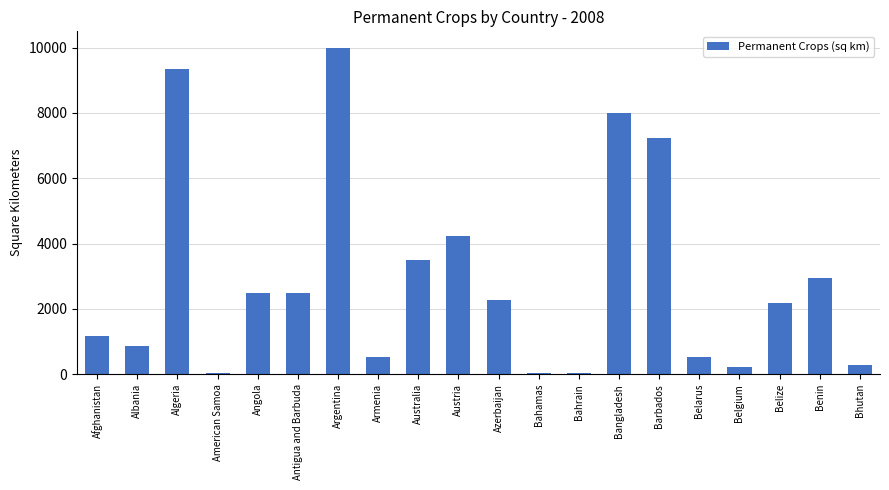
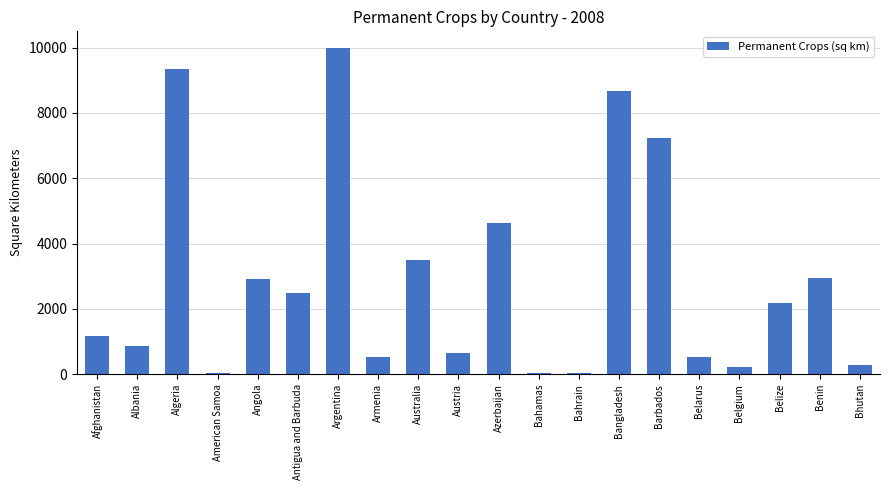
Angola: 2500 -> 2900
Austria: 4200 -> 700
Azerbaijan: 2300 -> 4600
Bangladesh: 8000 -> 8700
